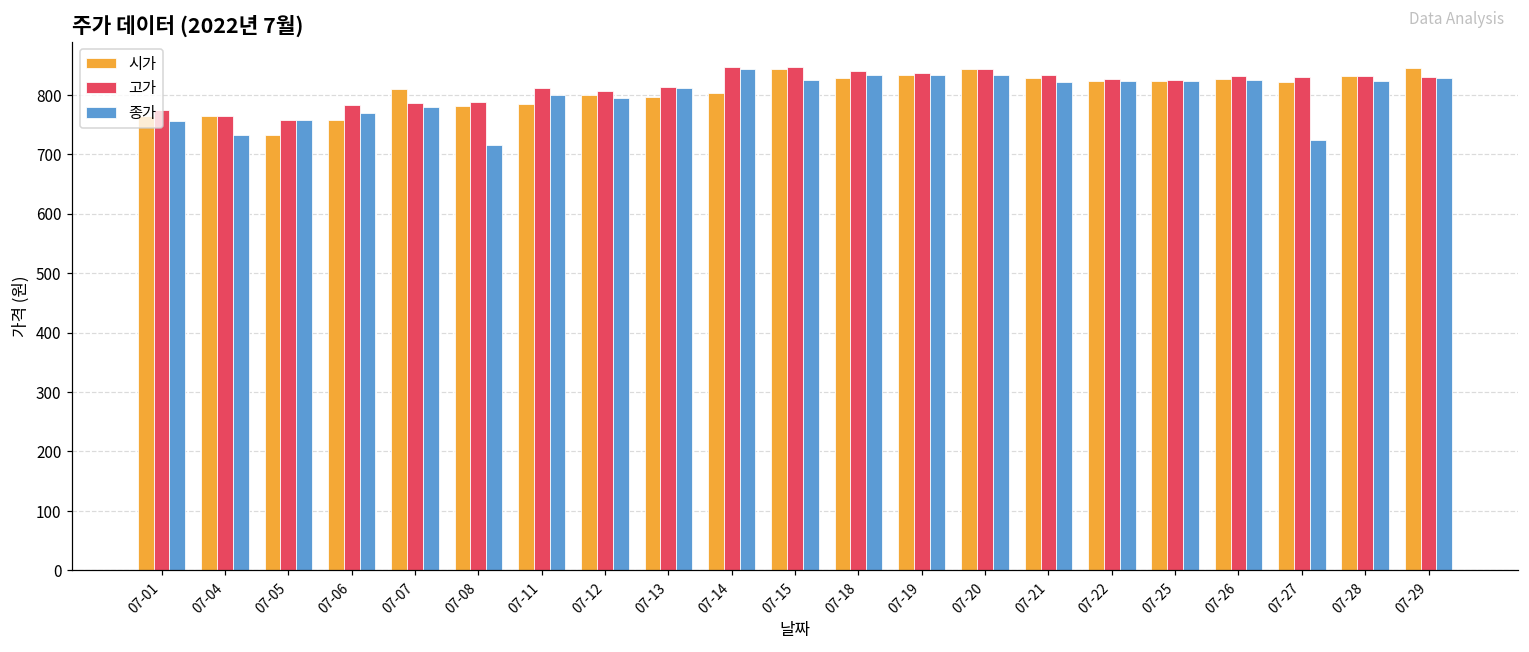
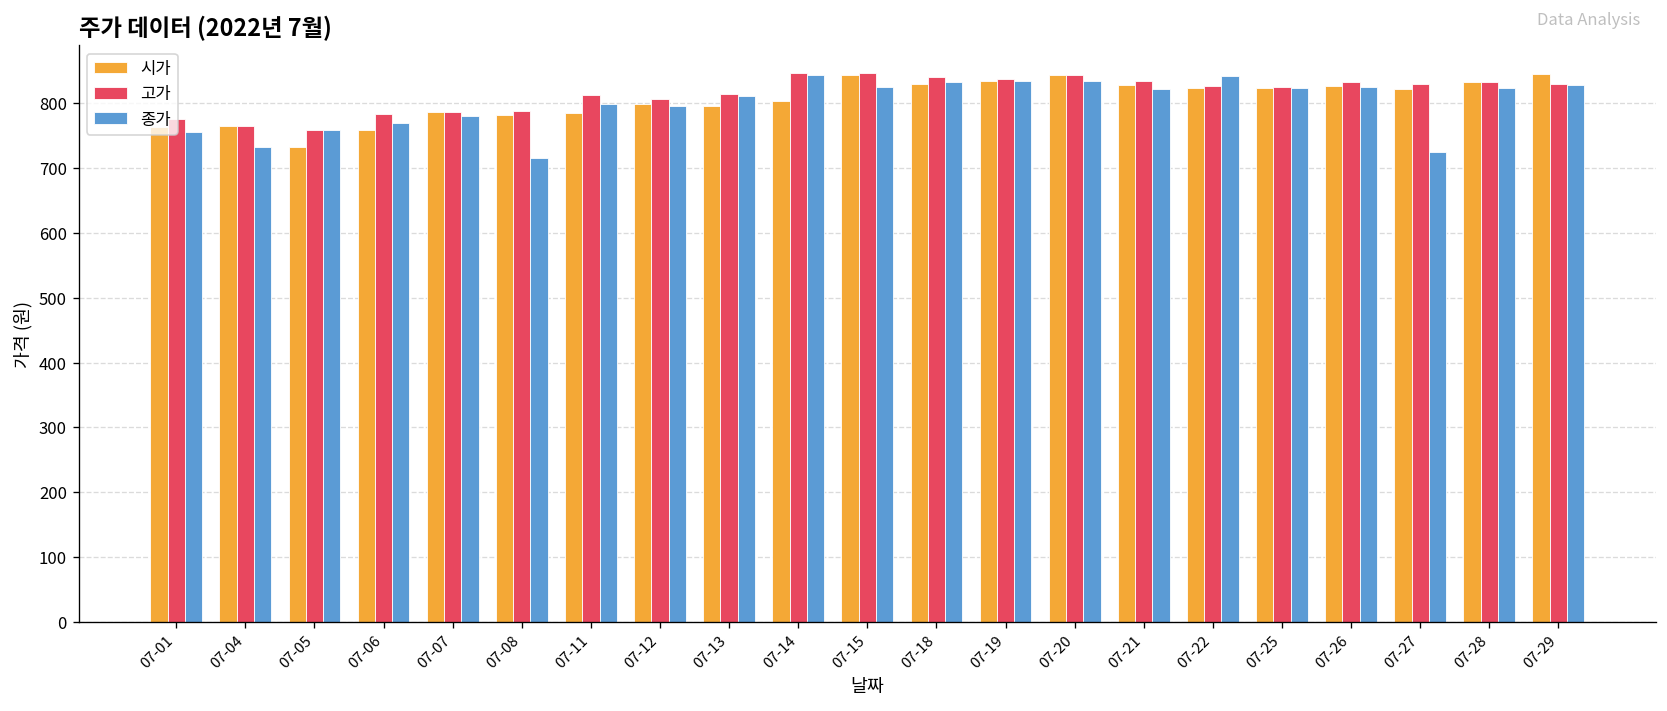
시가, 07-07: 810 -> 790
종가, 07-22: 820 -> 840
